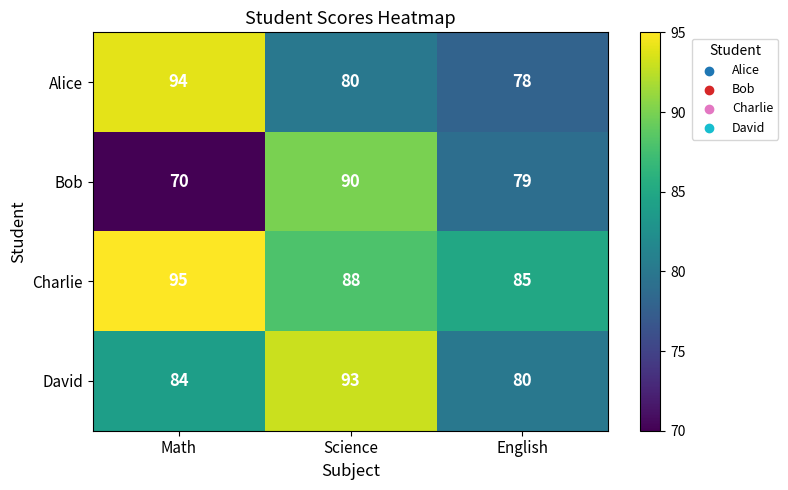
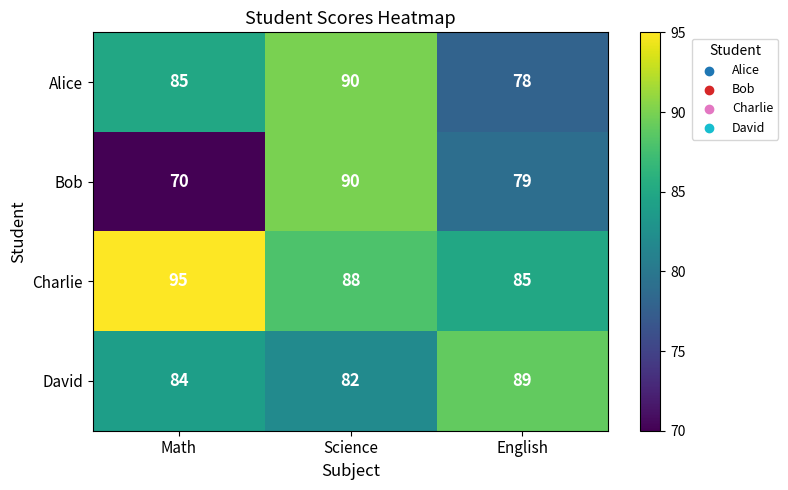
Alice, Math: 94 -> 85
Alice, Science: 80 -> 90
David, Science: 93 -> 82
David, English: 80 -> 89
